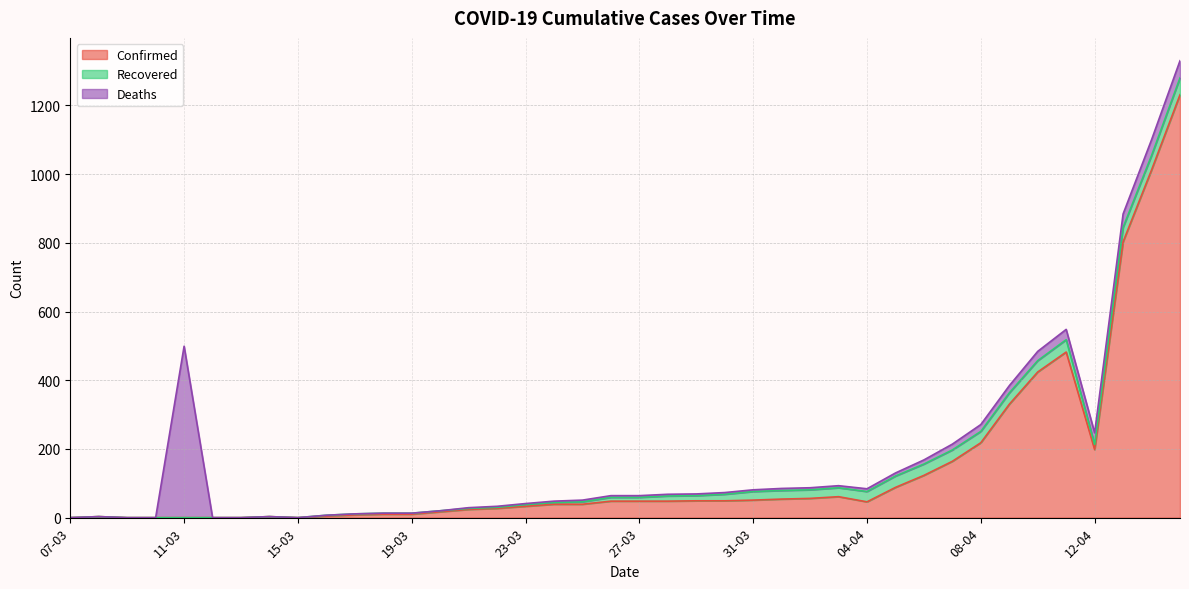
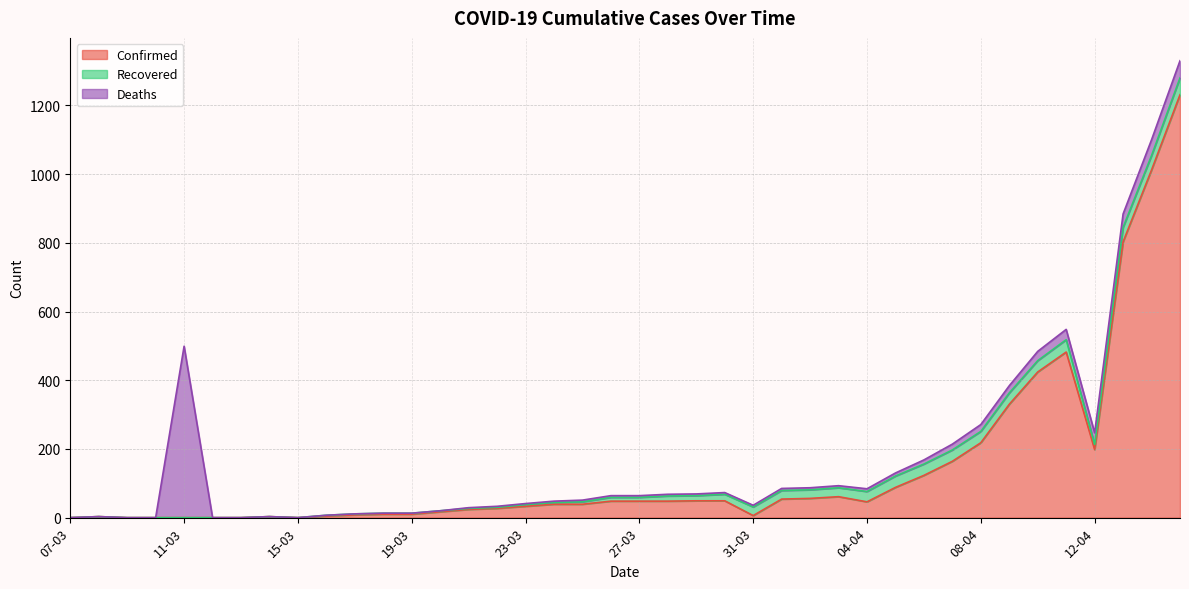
Confirmed, 31-03: 50 -> 10
